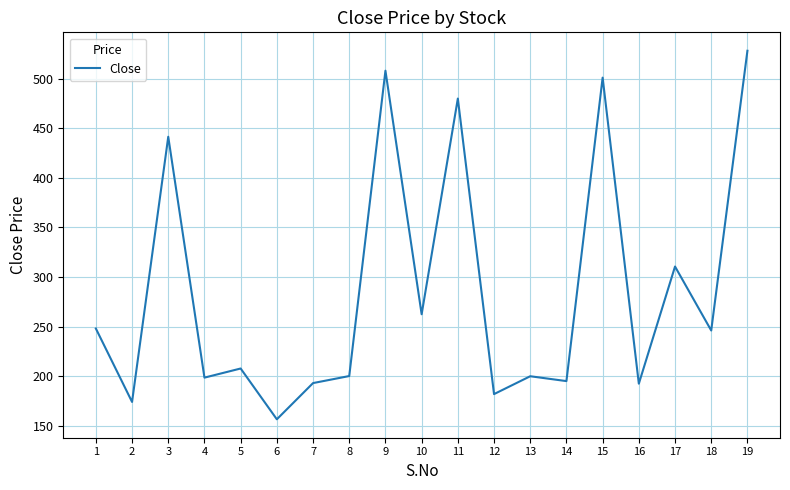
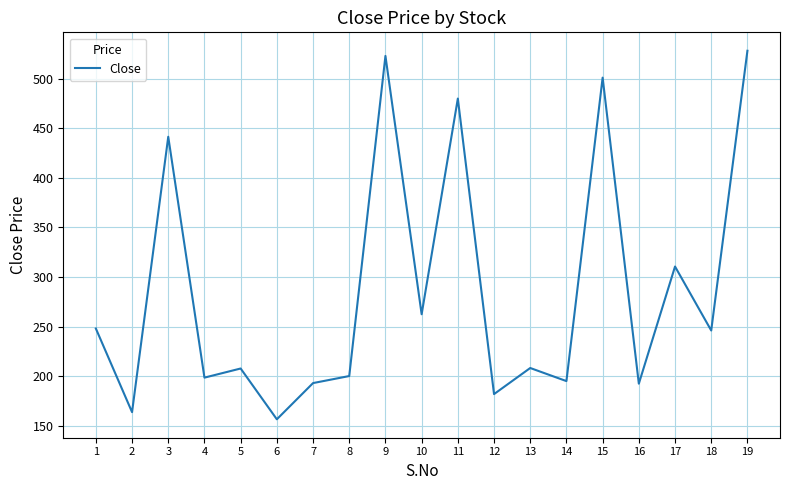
2: 170 -> 160
9: 510 -> 520
13: 200 -> 210
